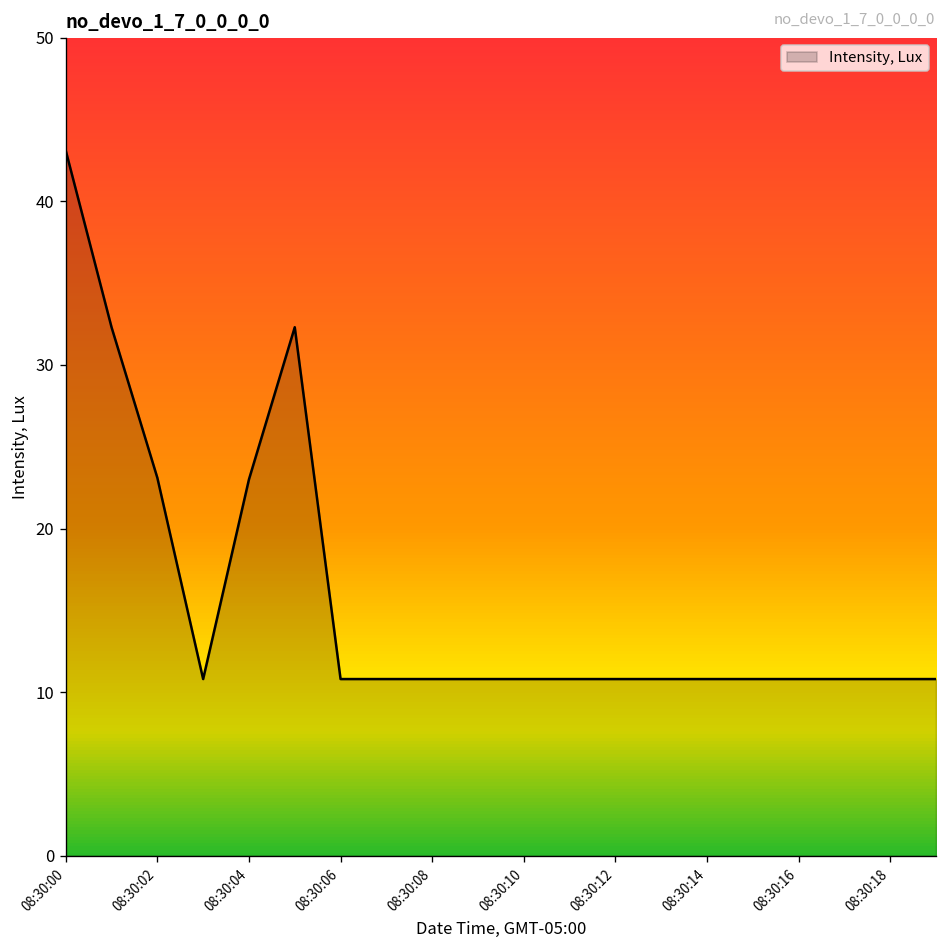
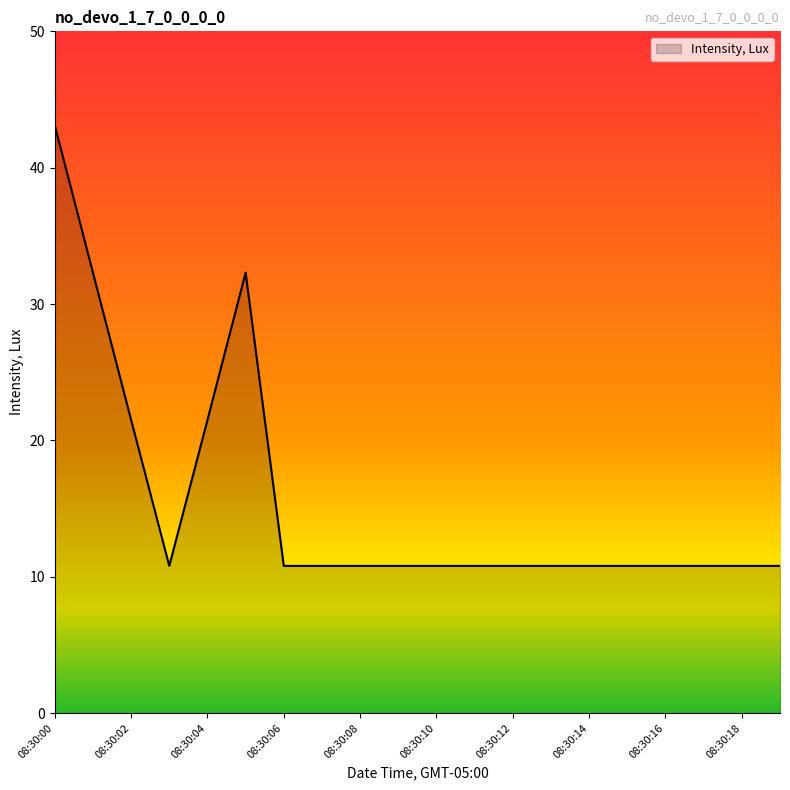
08:30:02: 23.1 -> 21.5
08:30:04: 23.0 -> 21.5
